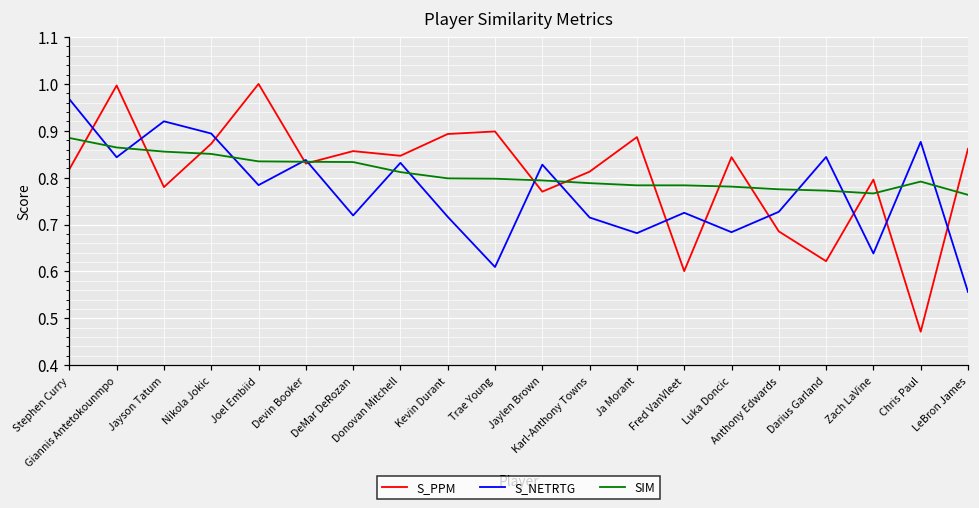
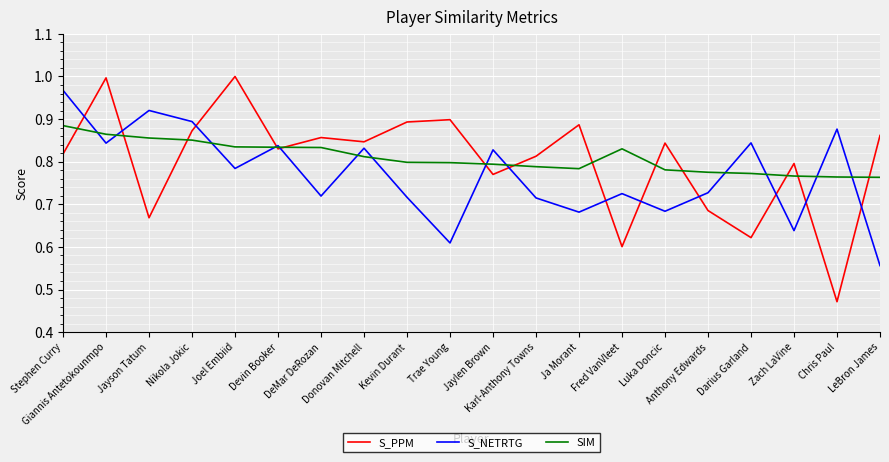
S_PPM, Jayson Tatum: 0.78 -> 0.67
SIM, Fred VanVleet: 0.78 -> 0.83
SIM, Chris Paul: 0.79 -> 0.76
